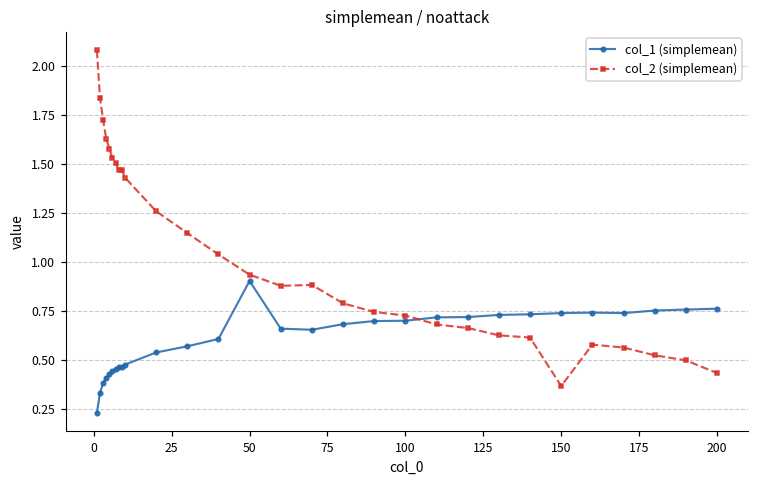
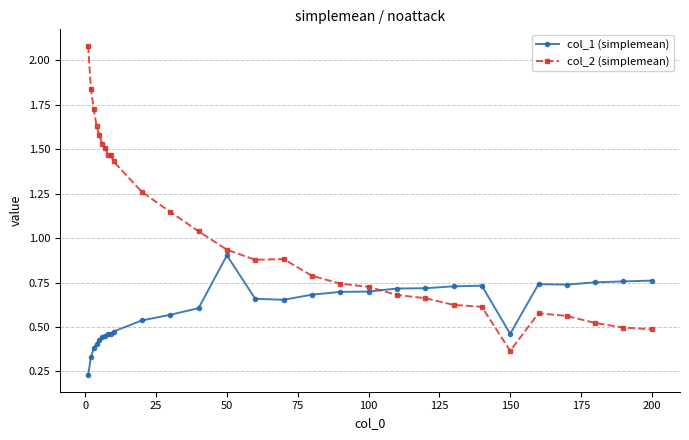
col_1 (simplemean), 150: 0.74 -> 0.46
col_2 (simplemean), 200: 0.43 -> 0.49
